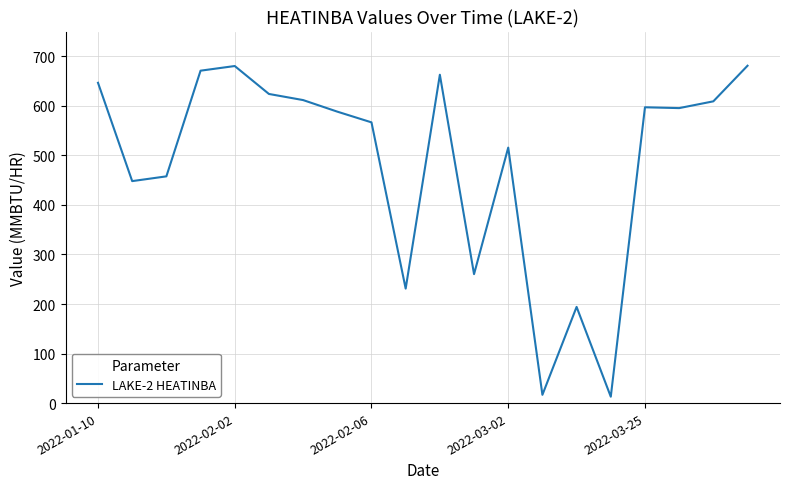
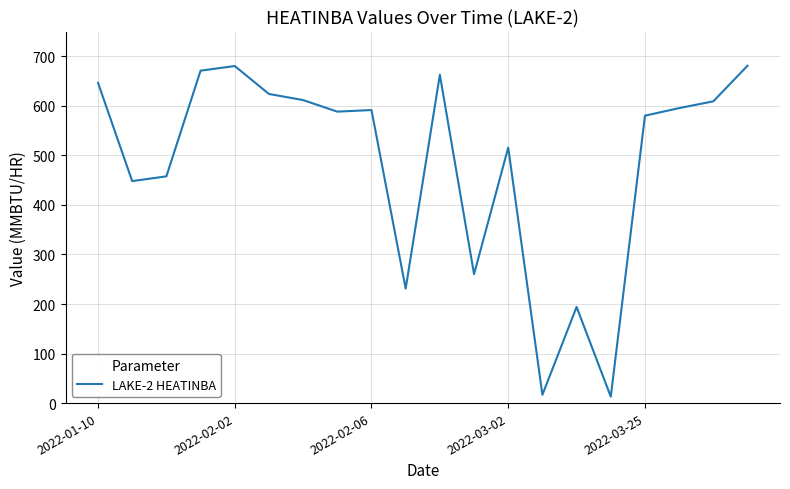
2022-02-06: 570 -> 590
2022-03-25: 600 -> 580
